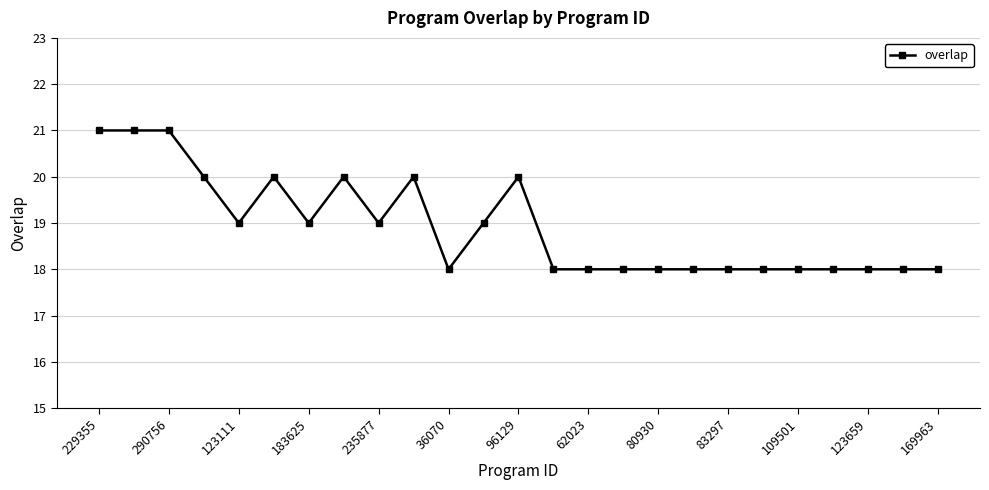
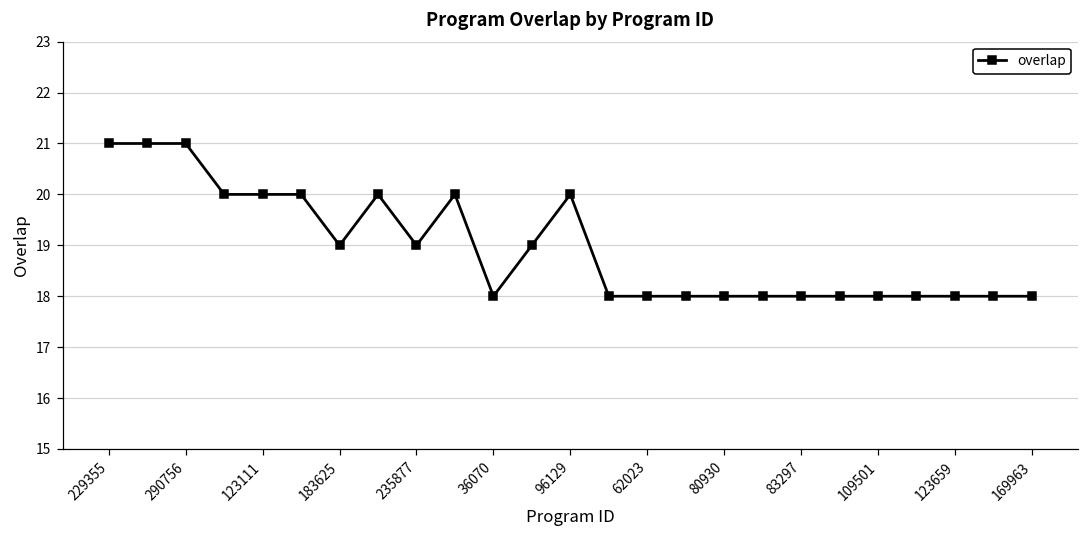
123111: 19 -> 20
